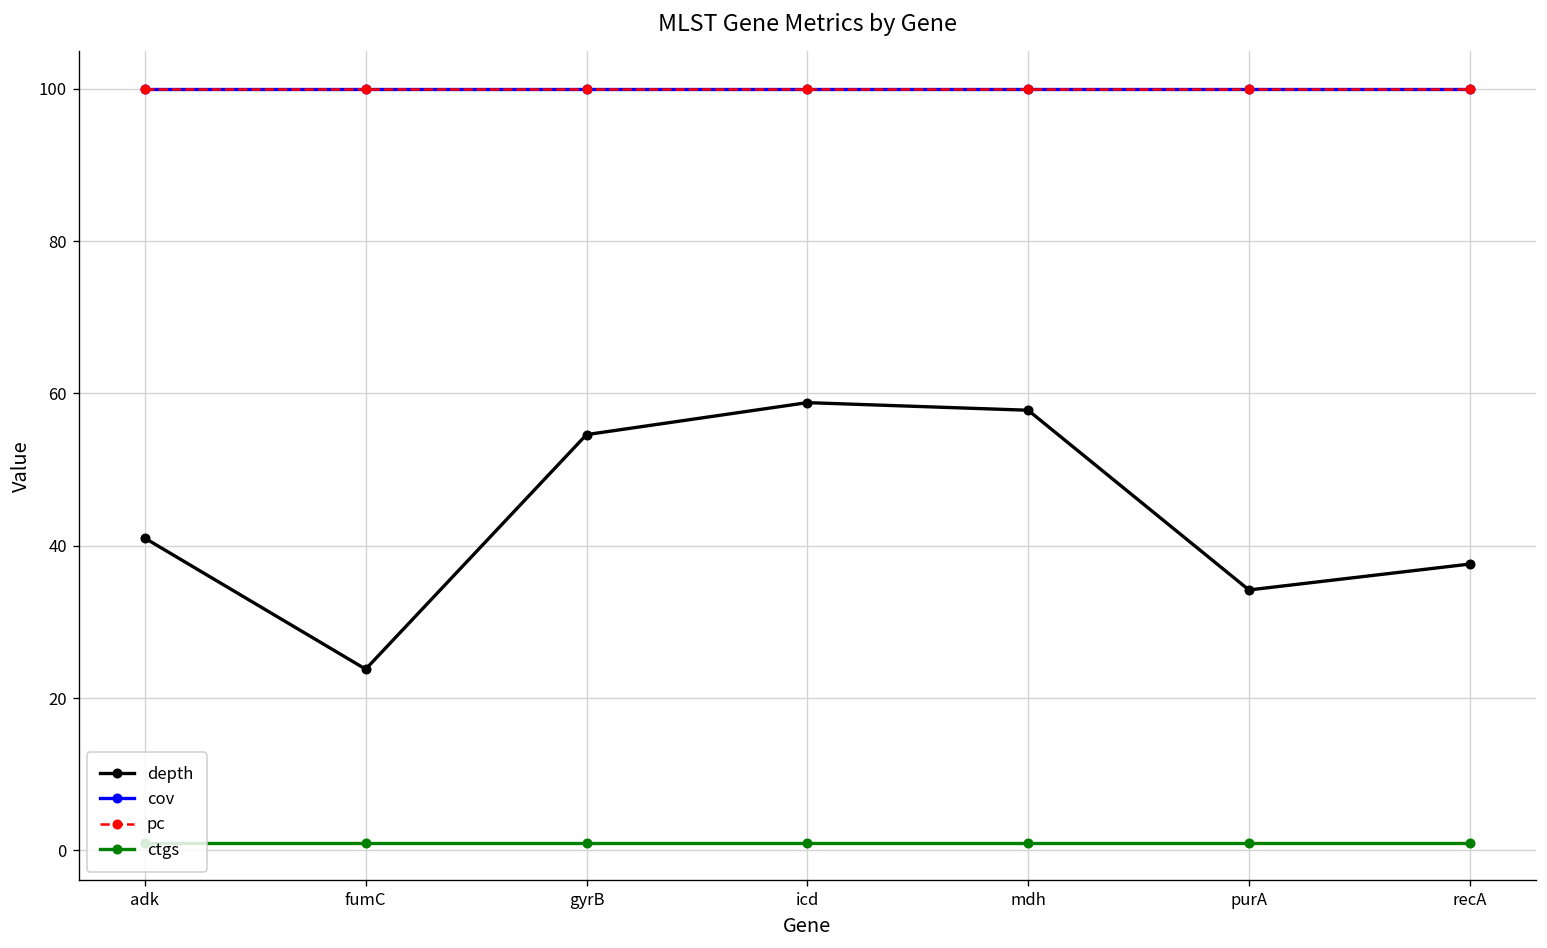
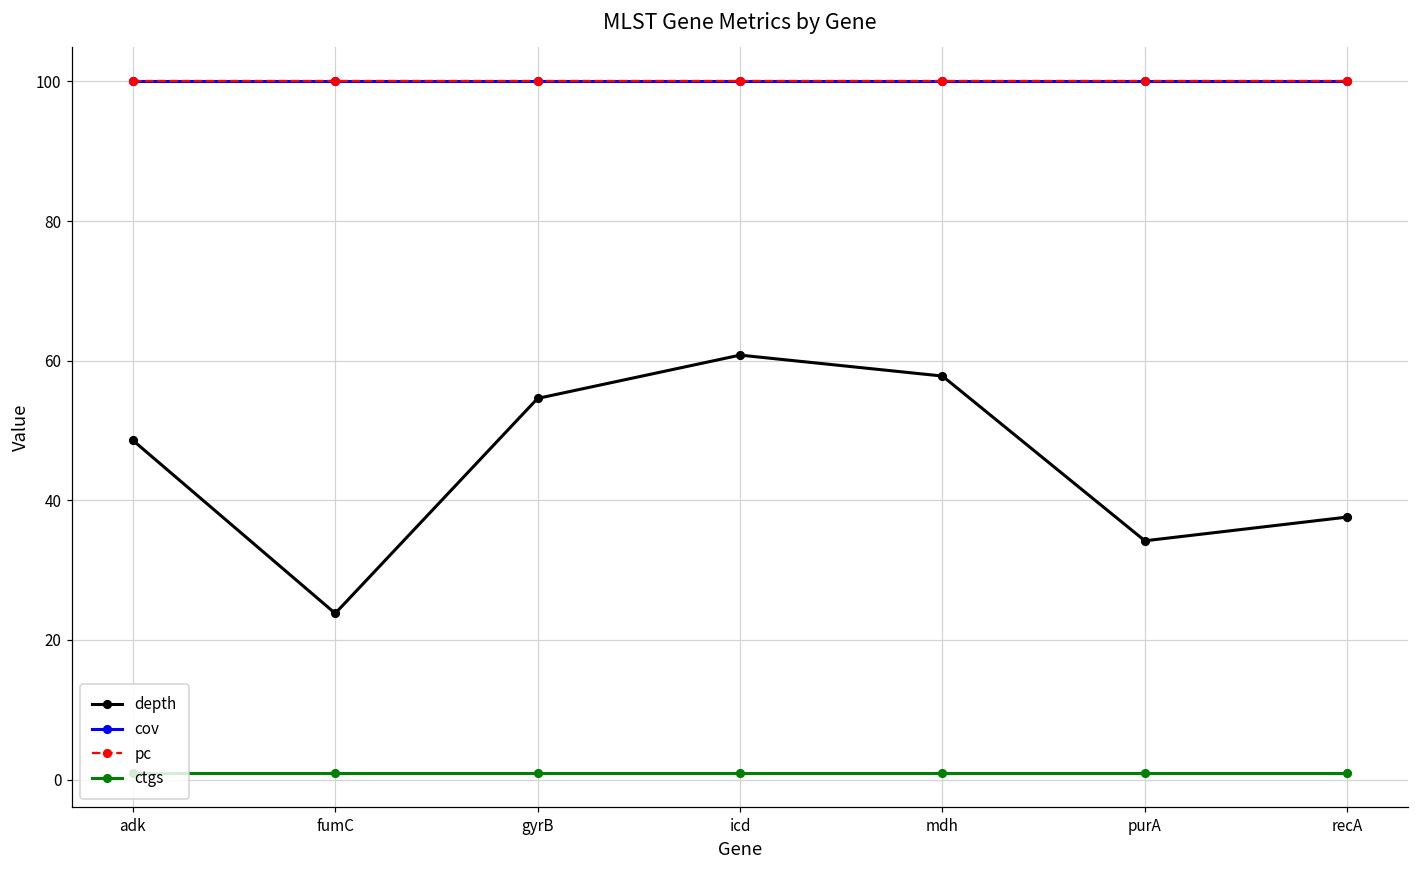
depth, adk: 41 -> 49
depth, icd: 59 -> 61
